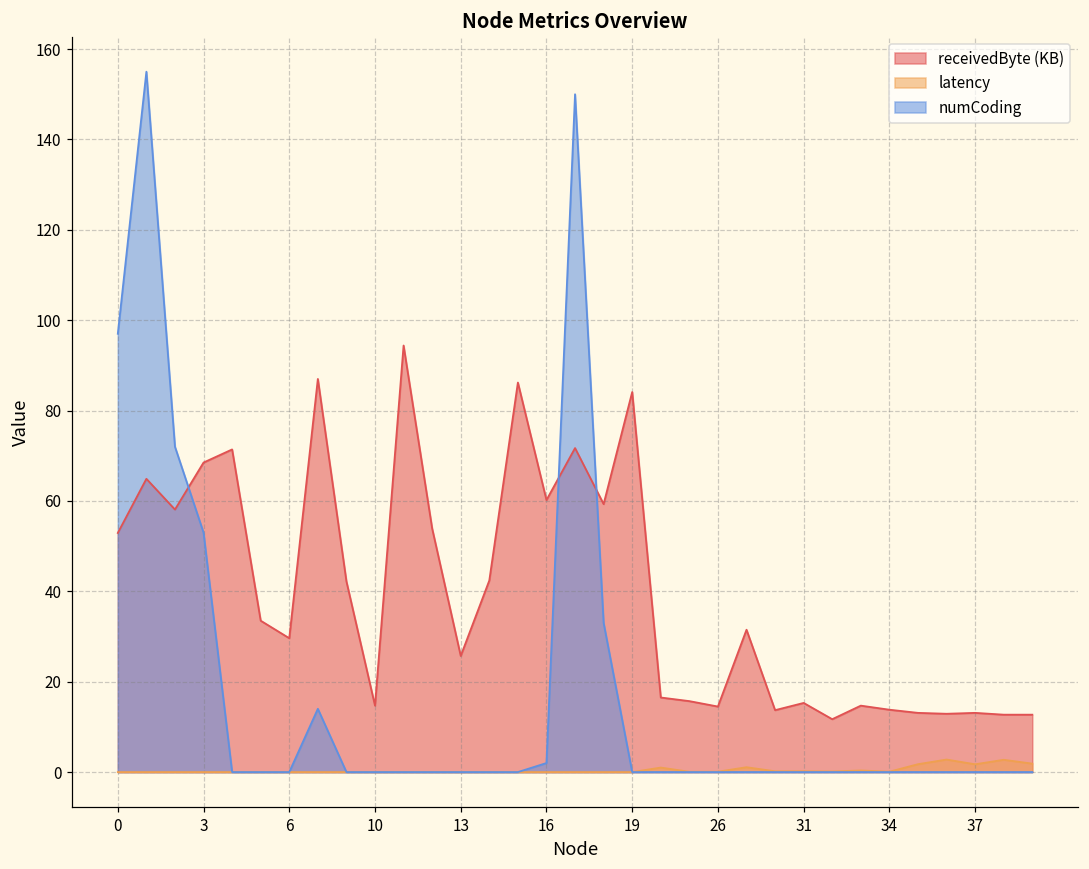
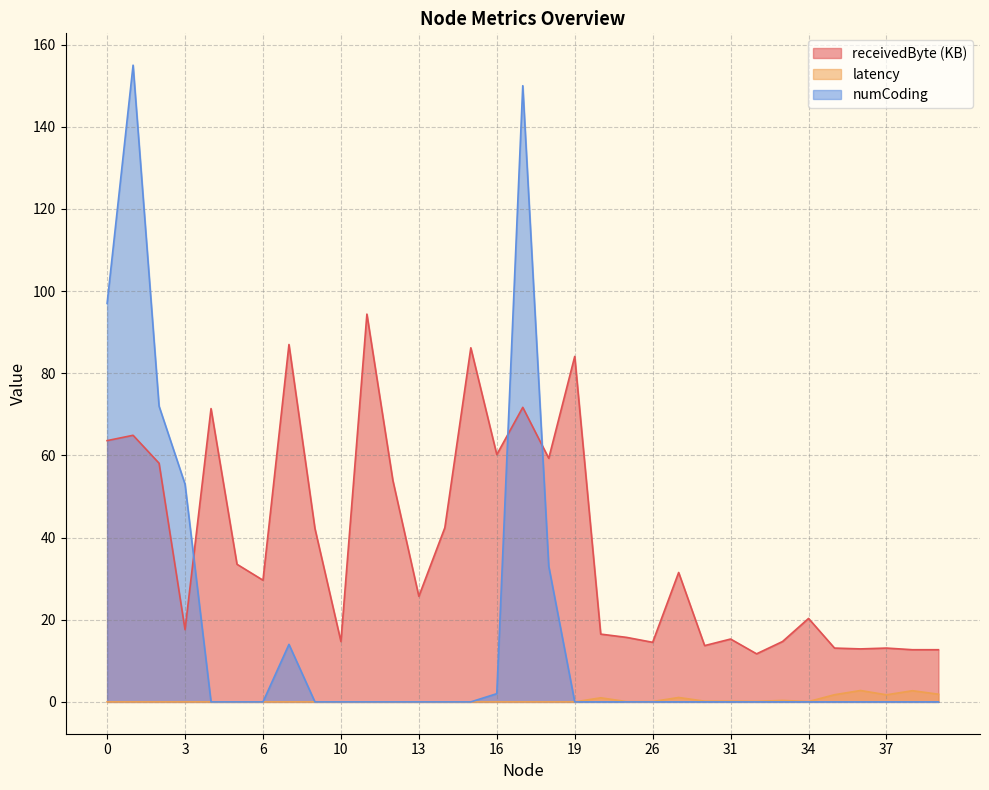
receivedByte (KB), 0: 53 -> 64
receivedByte (KB), 3: 69 -> 18
receivedByte (KB), 34: 14 -> 20
